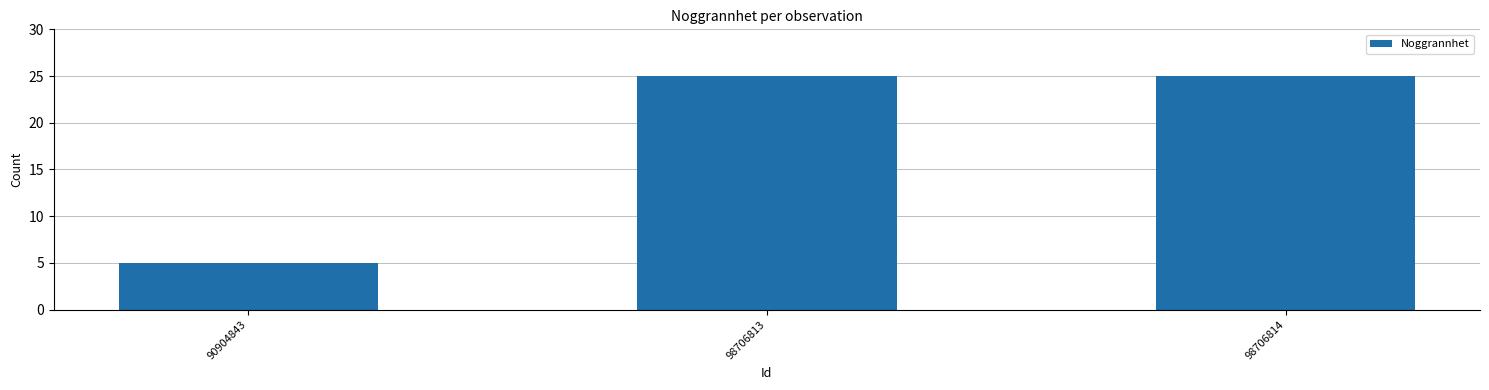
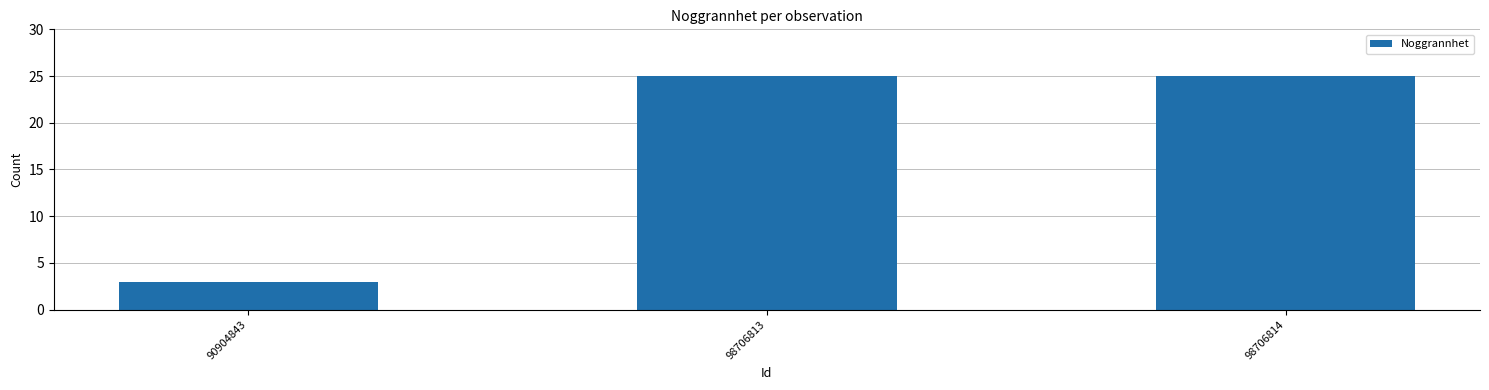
90904843: 5 -> 3
